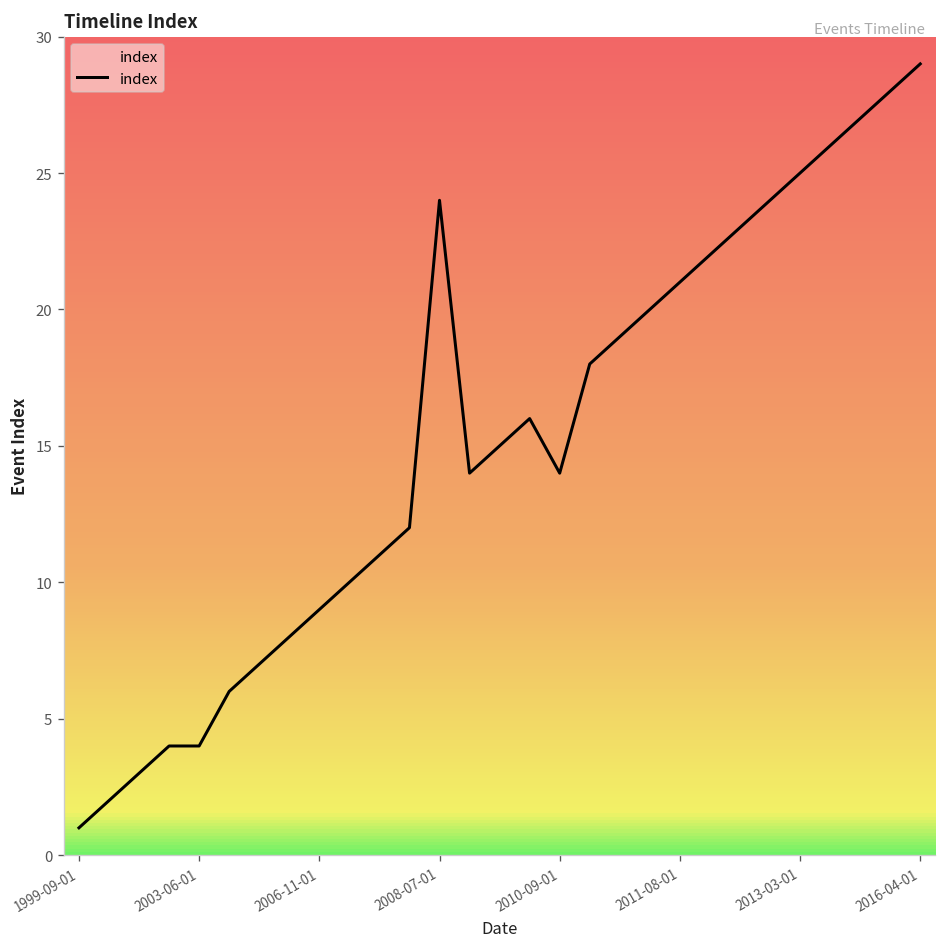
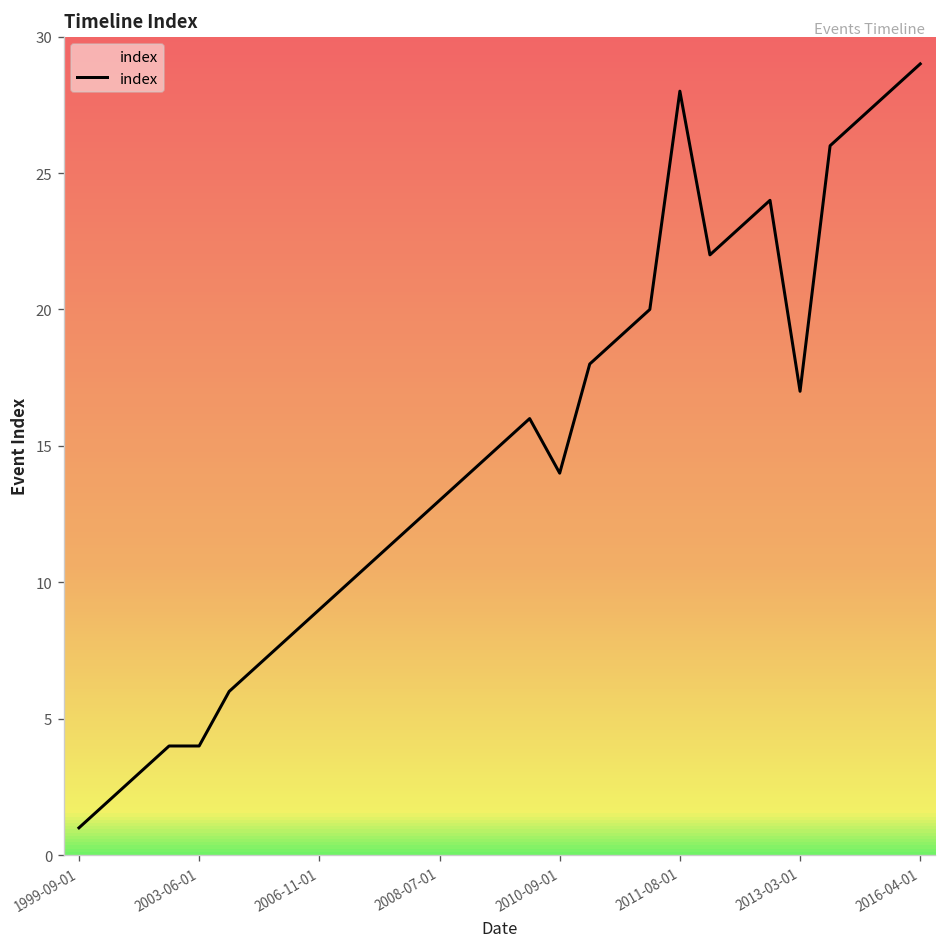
2008-07-01: 24 -> 13
2011-08-01: 21 -> 28
2013-03-01: 25 -> 17
